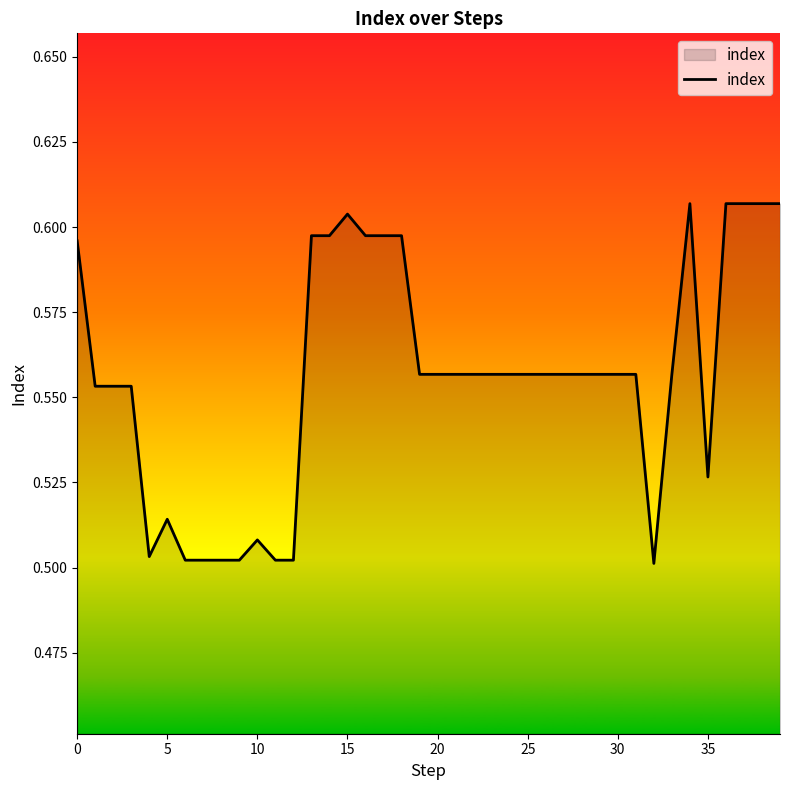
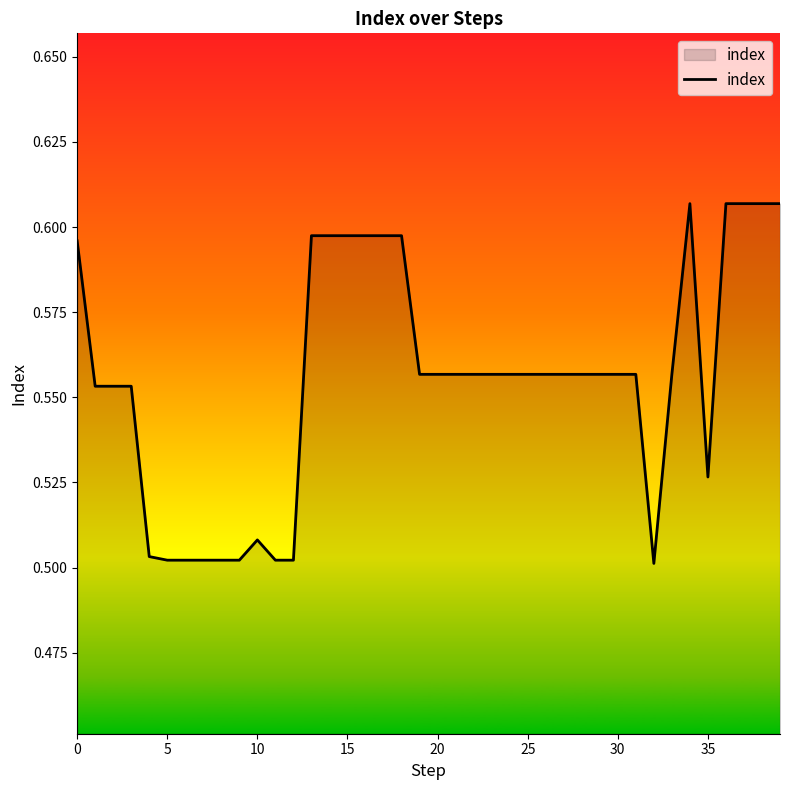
5: 0.514 -> 0.502
15: 0.604 -> 0.597
